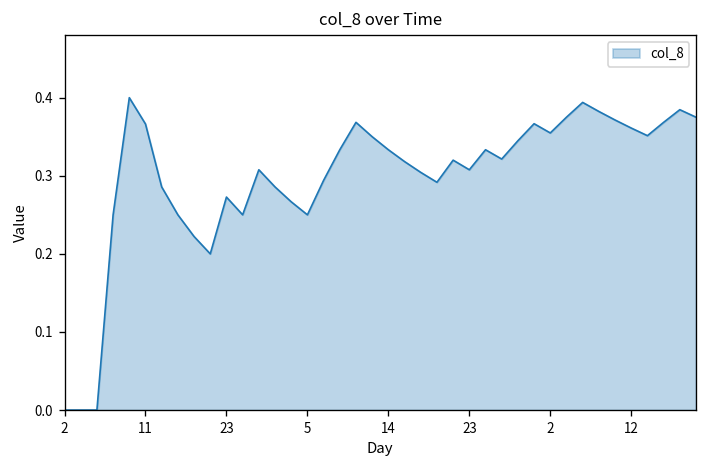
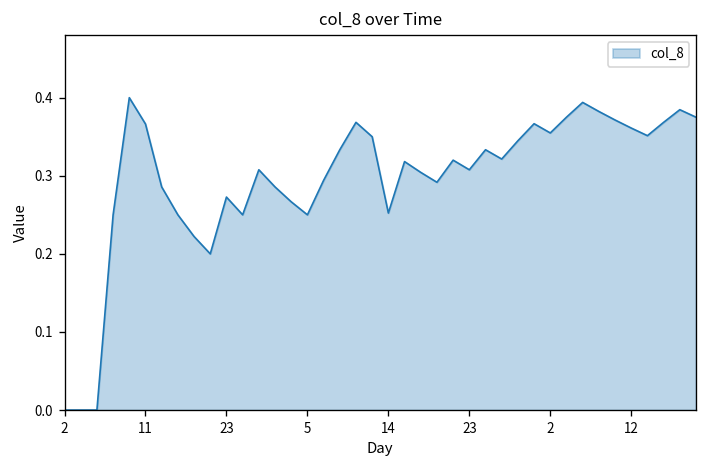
14: 0.33 -> 0.25
